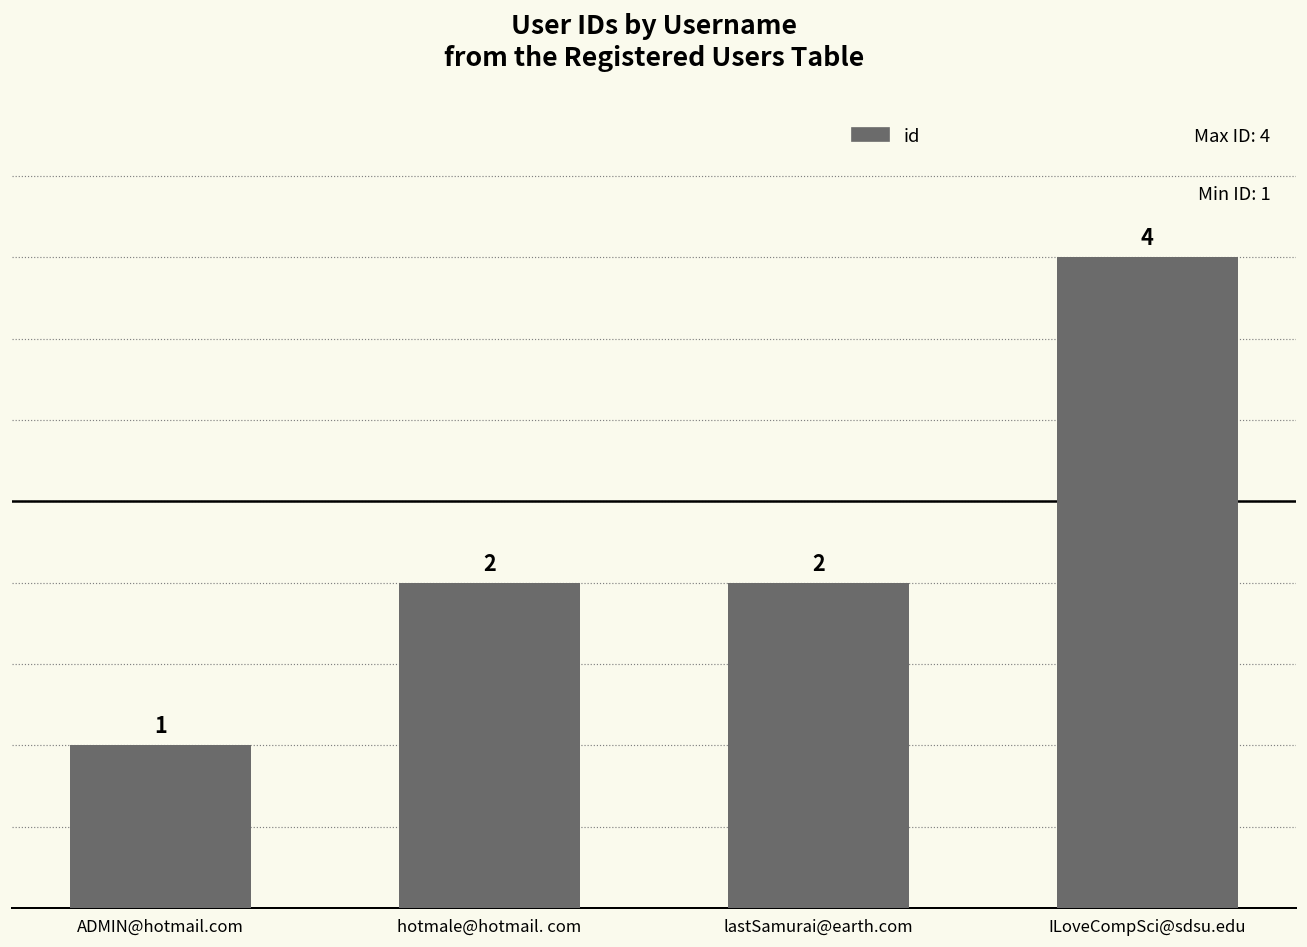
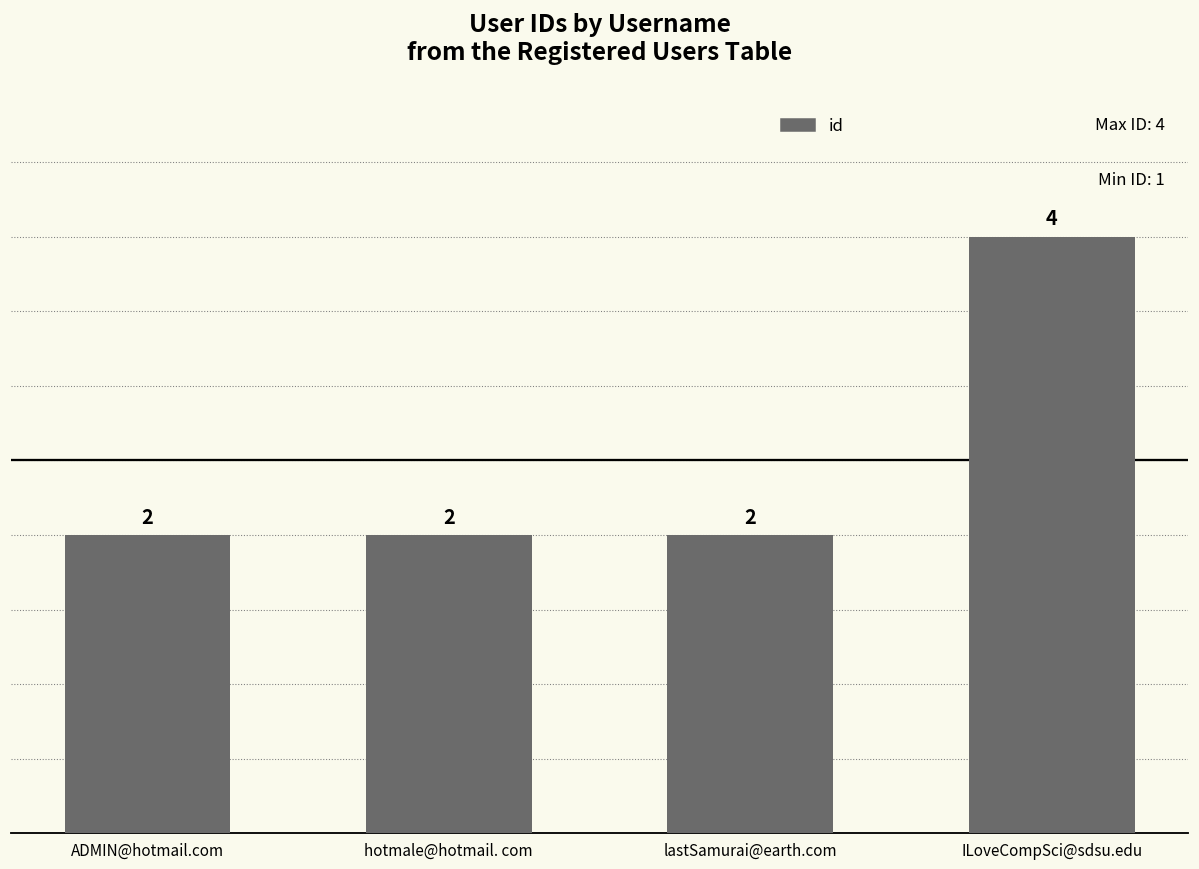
ADMIN@hotmail.com: 1 -> 2
